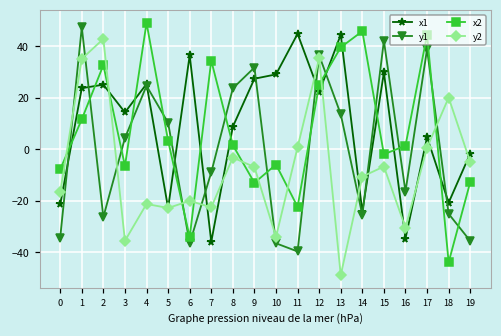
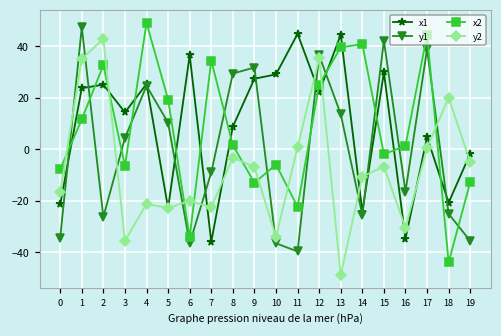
x2, 5: 3 -> 19
y1, 8: 24 -> 29
x2, 14: 46 -> 41
